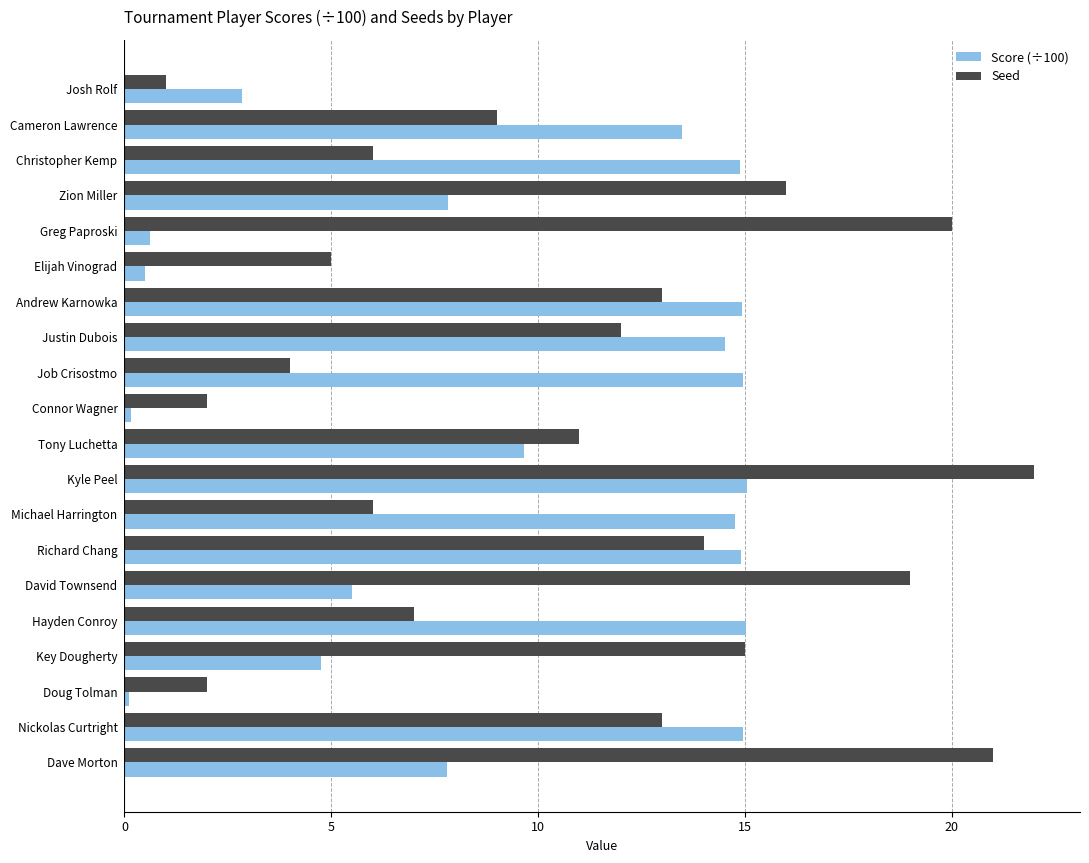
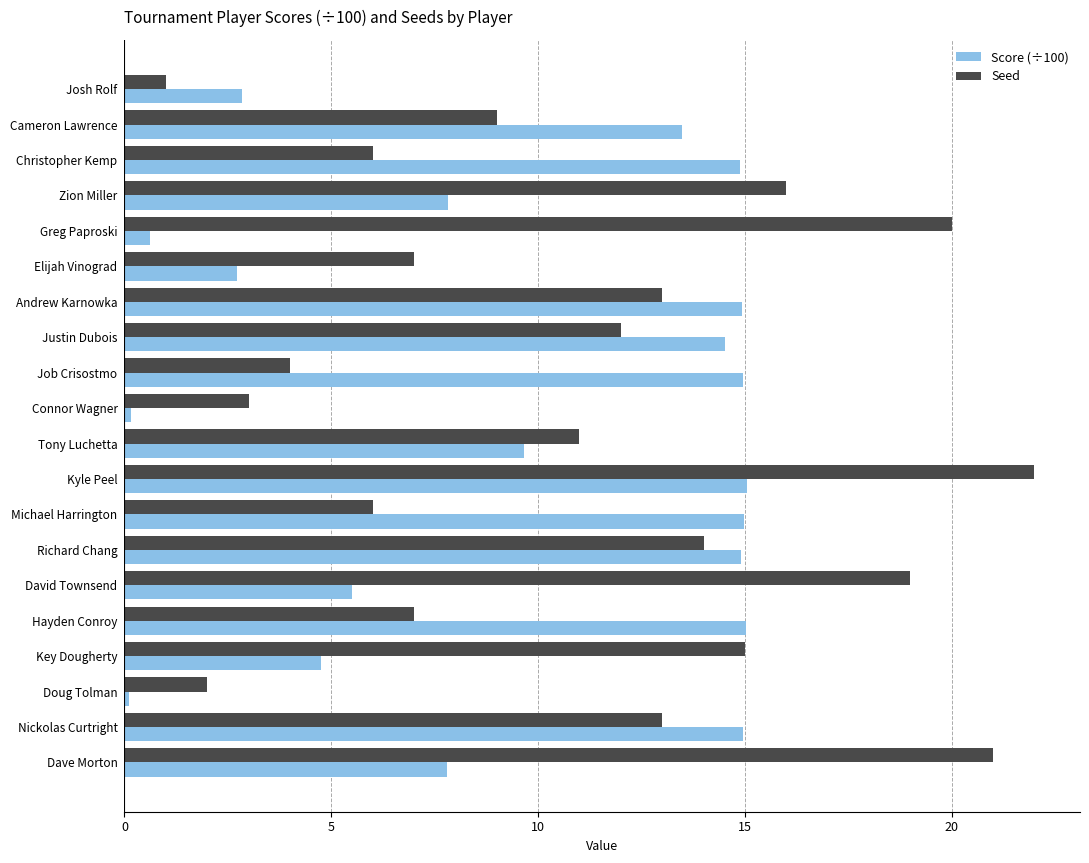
Seed, Elijah Vinograd: 5 -> 7
Score (÷100), Elijah Vinograd: 0.5 -> 2.7
Seed, Connor Wagner: 2 -> 3
Score (÷100), Michael Harrington: 14.8 -> 15.0
